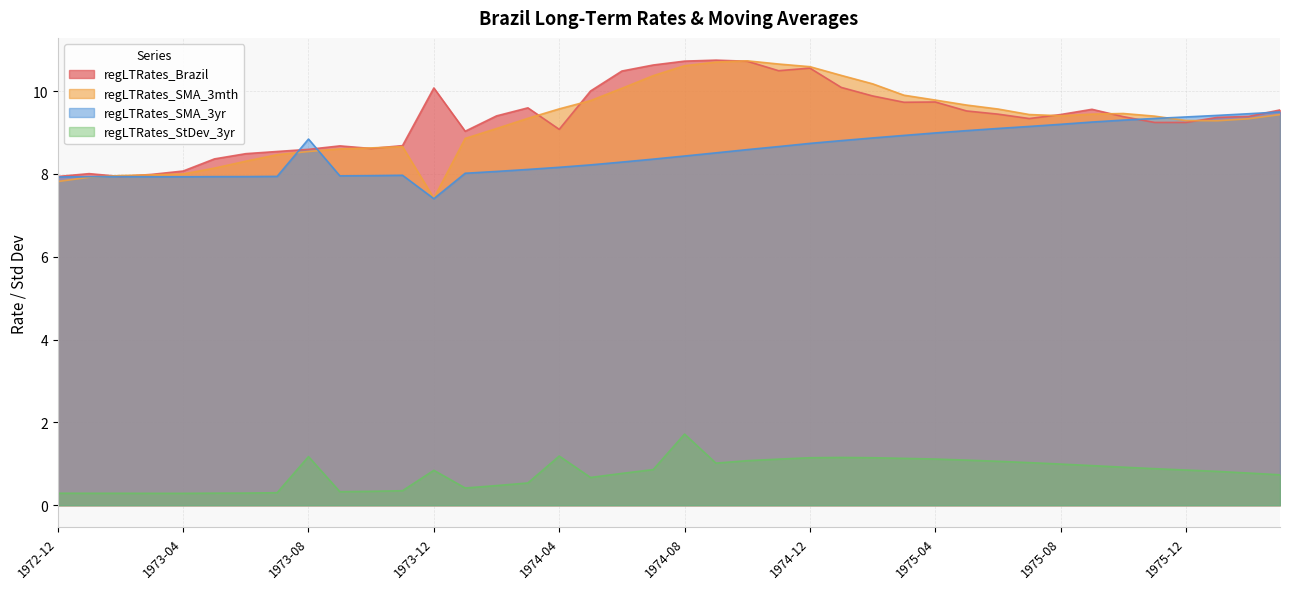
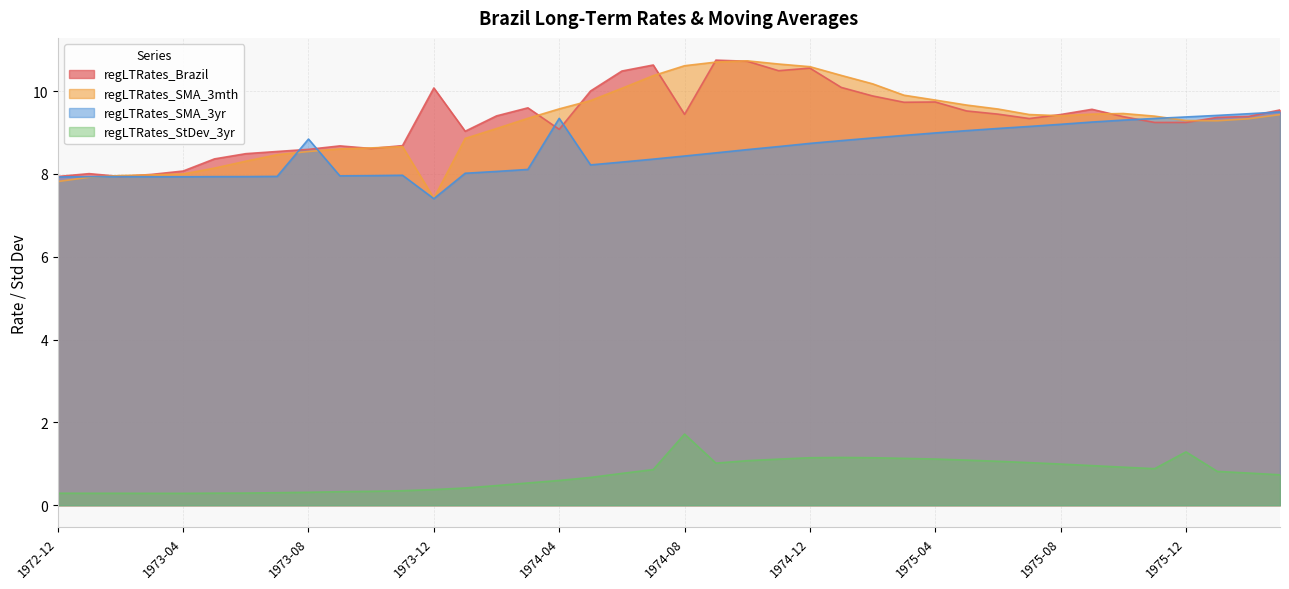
regLTRates_StDev_3yr, 1973-08: 1.2 -> 0.3
regLTRates_StDev_3yr, 1973-12: 0.8 -> 0.4
regLTRates_SMA_3yr, 1974-04: 8.2 -> 9.3
regLTRates_StDev_3yr, 1974-04: 1.2 -> 0.6
regLTRates_Brazil, 1974-08: 10.7 -> 9.4
regLTRates_StDev_3yr, 1975-12: 0.8 -> 1.3
